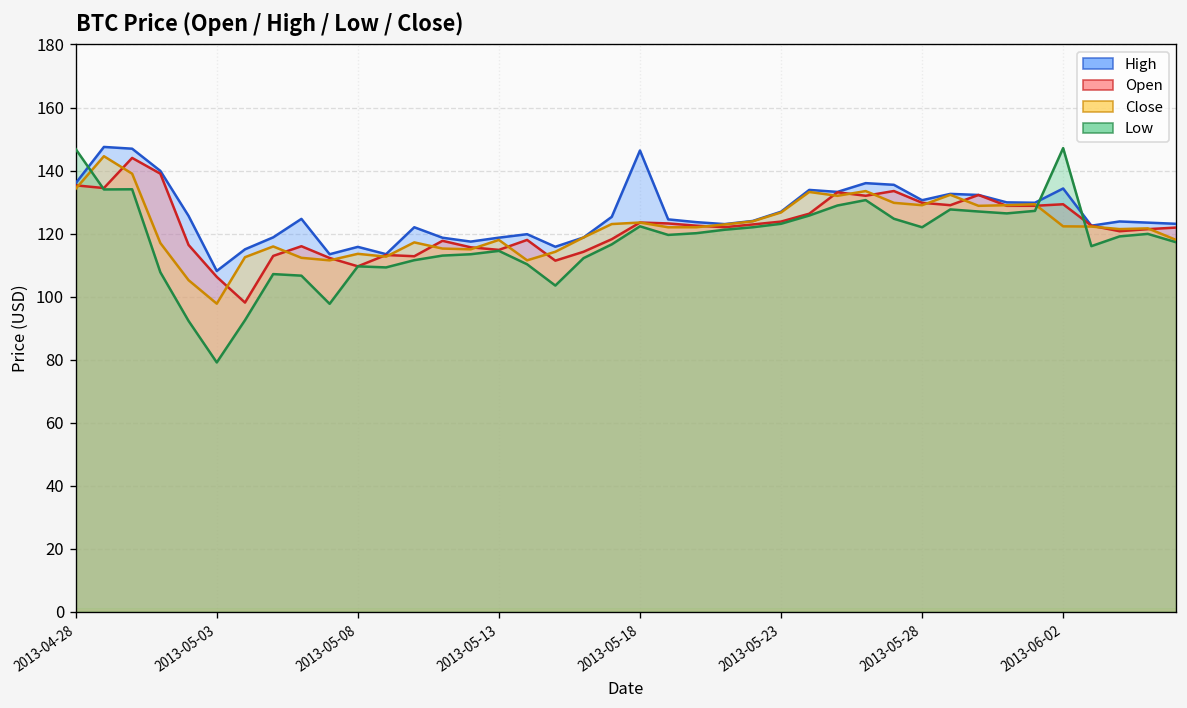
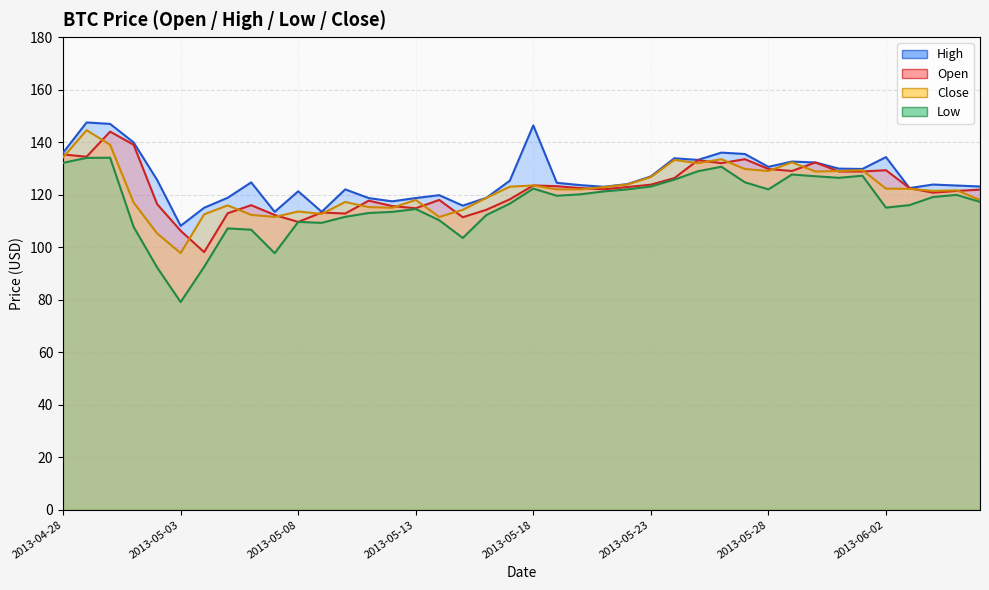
Low, 2013-04-28: 147 -> 132
High, 2013-05-08: 116 -> 121
Low, 2013-06-02: 147 -> 115
